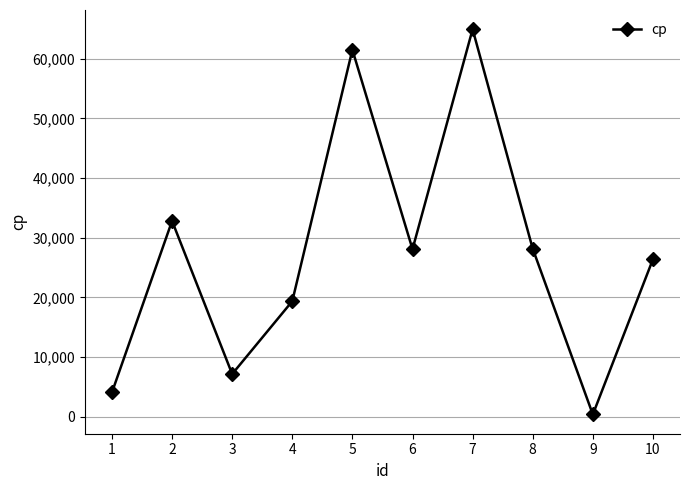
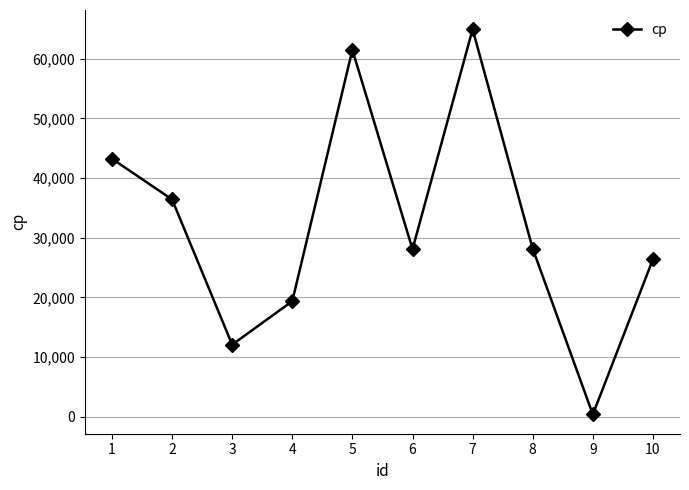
1: 4,000 -> 43,000
2: 33,000 -> 36,000
3: 7,000 -> 12,000
